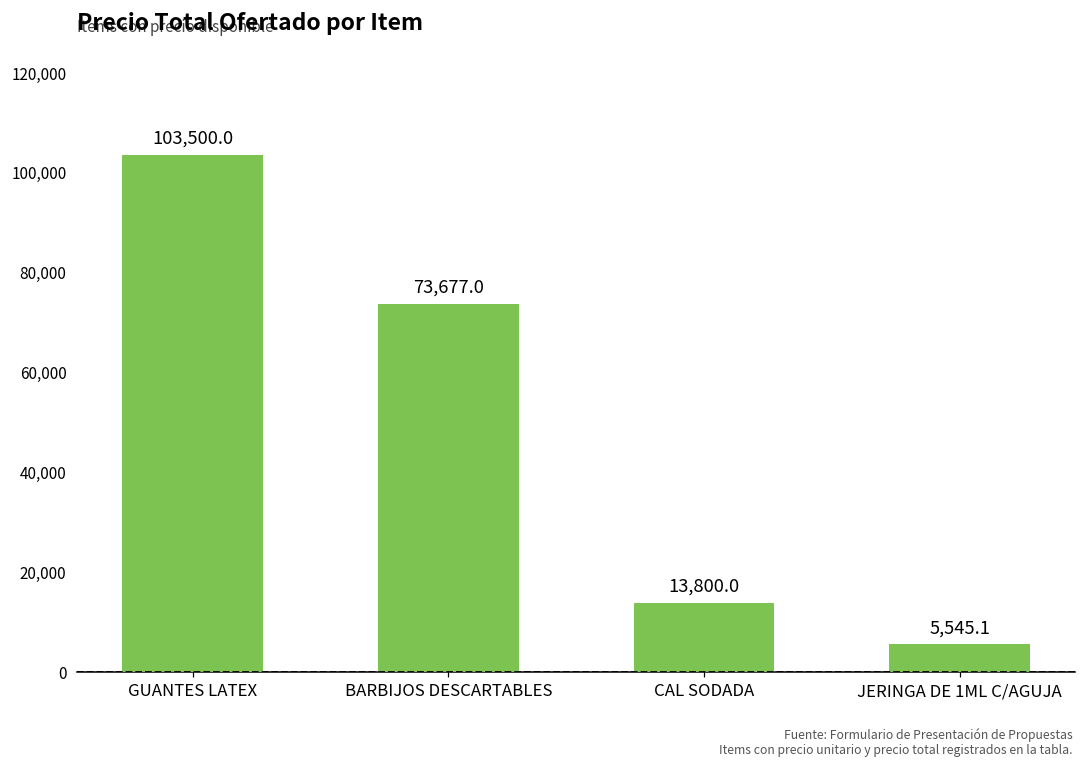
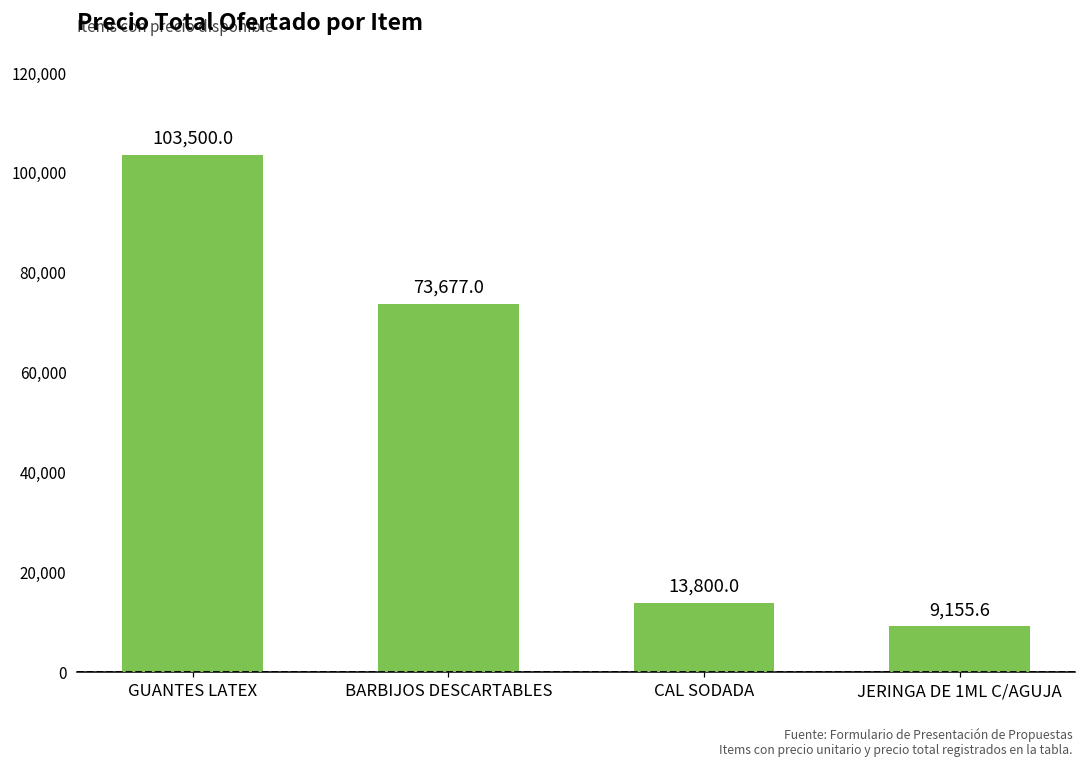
JERINGA DE 1ML C/AGUJA: 5,545.1 -> 9,155.6
